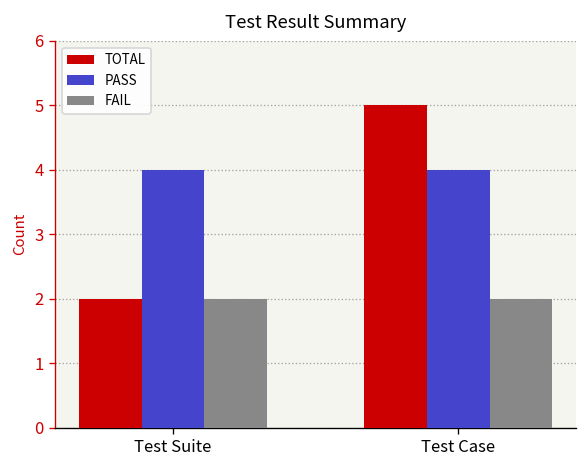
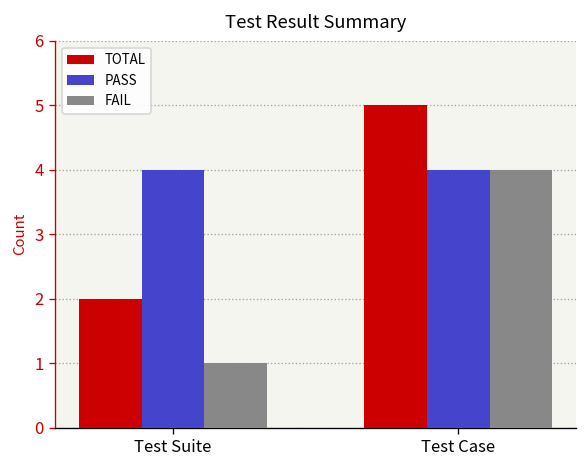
FAIL, Test Suite: 2 -> 1
FAIL, Test Case: 2 -> 4
